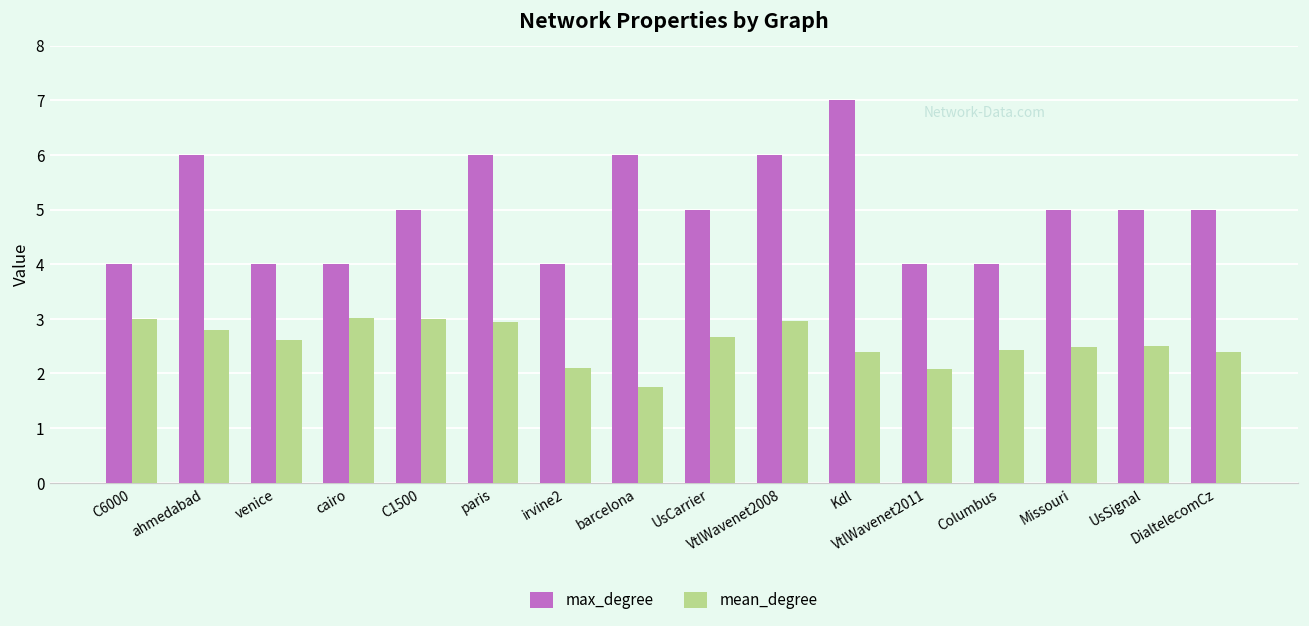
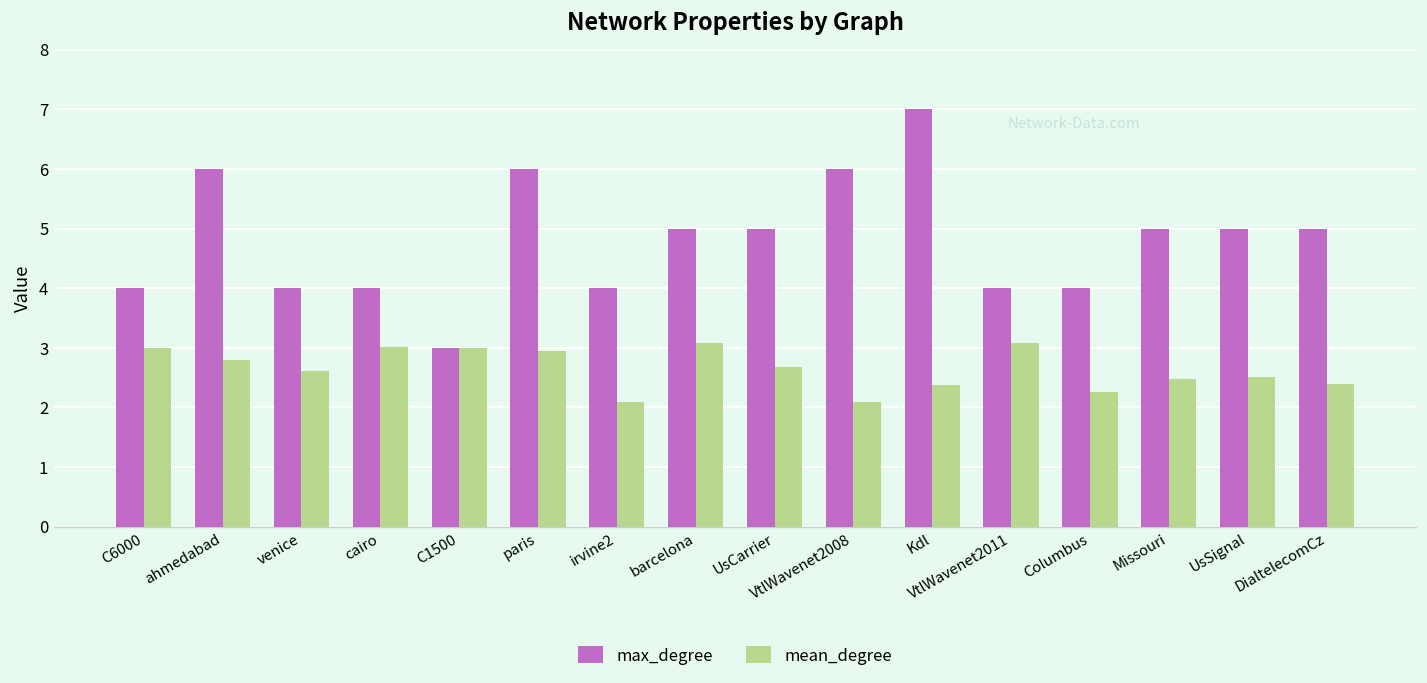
max_degree, C1500: 5 -> 3
max_degree, barcelona: 6 -> 5
mean_degree, barcelona: 1.8 -> 3.1
mean_degree, VtlWavenet2008: 3.0 -> 2.1
mean_degree, VtlWavenet2011: 2.1 -> 3.1
mean_degree, Columbus: 2.4 -> 2.3
